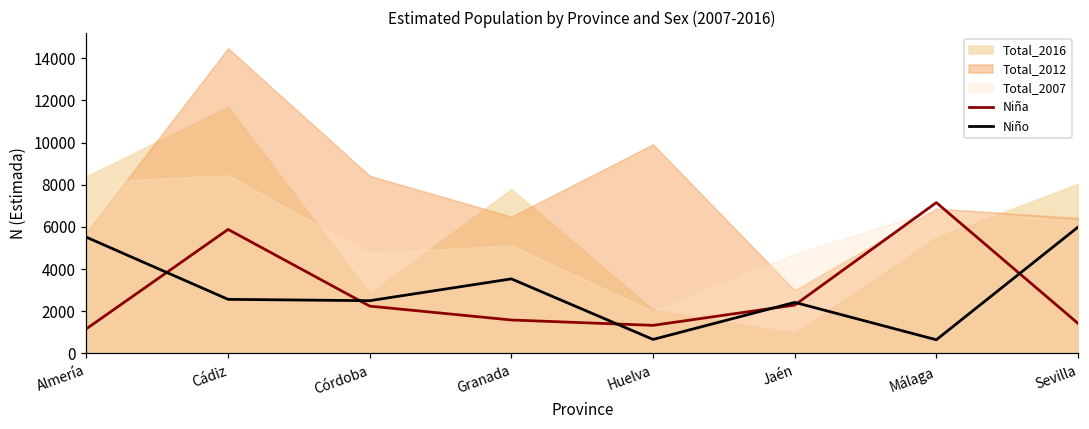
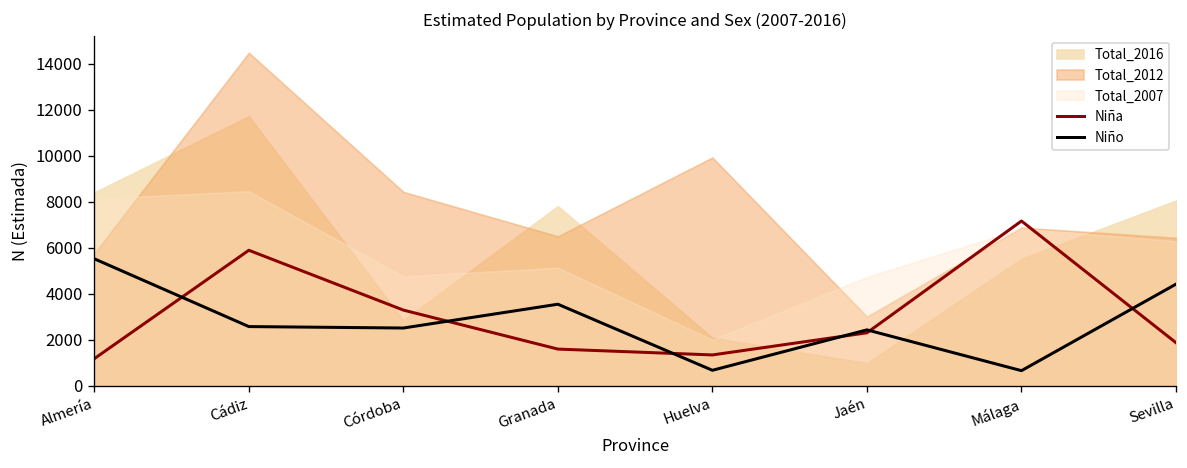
Niña, Córdoba: 2200 -> 3300
Niña, Sevilla: 1400 -> 1900
Niño, Sevilla: 6000 -> 4400
